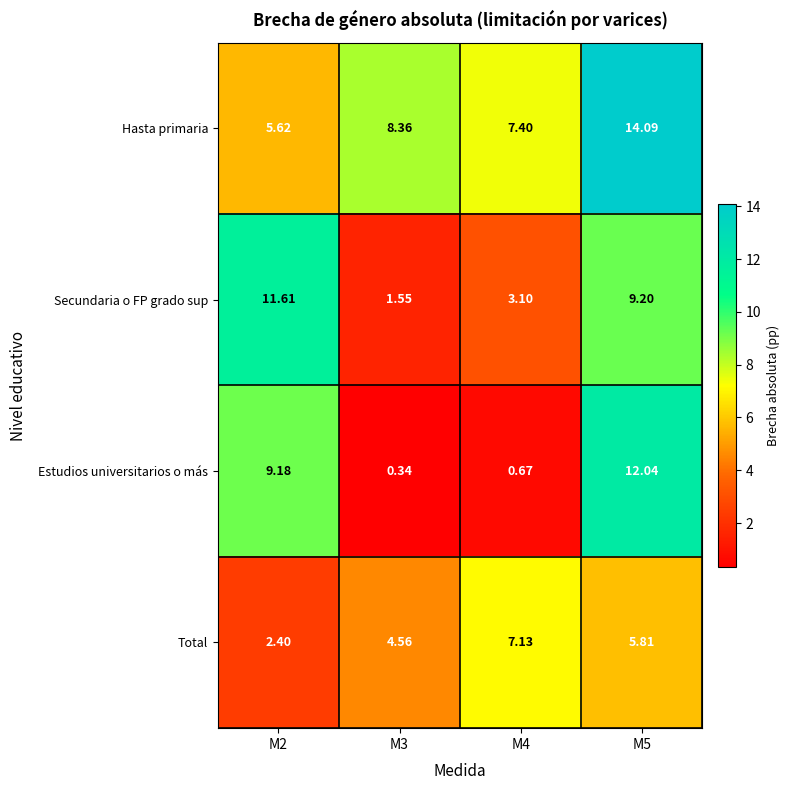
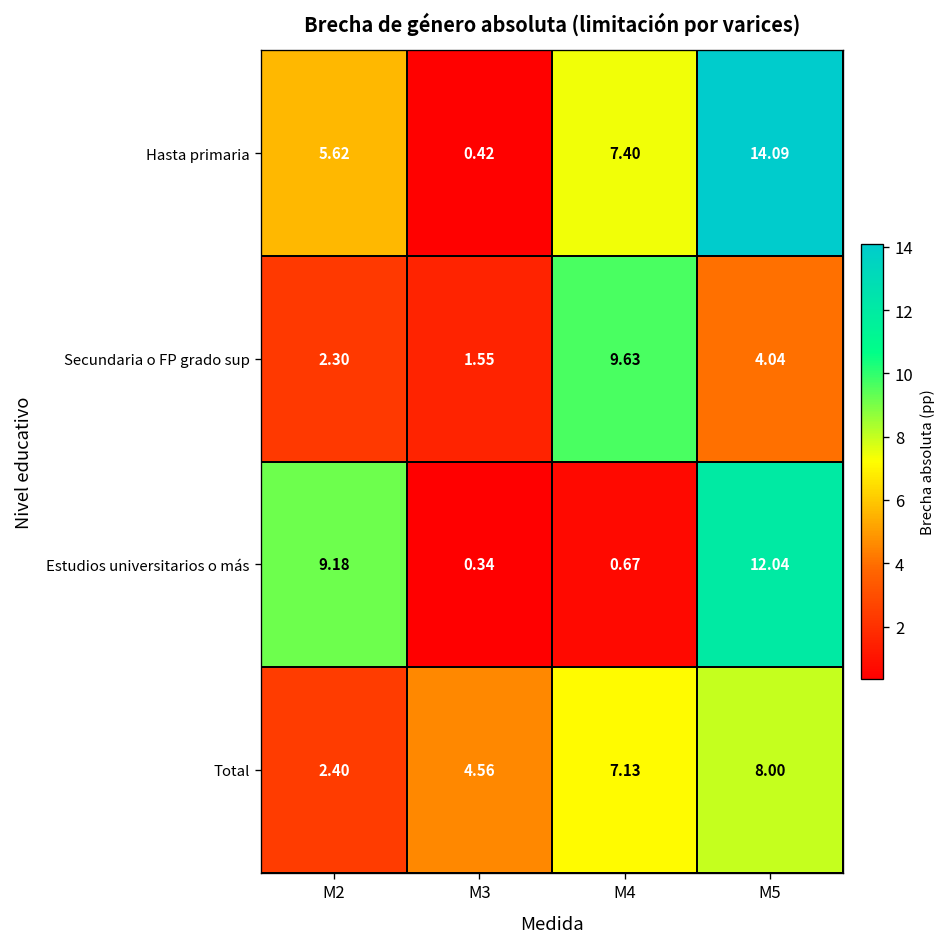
Hasta primaria, M3: 8.36 -> 0.42
Secundaria o FP grado sup, M2: 11.61 -> 2.30
Secundaria o FP grado sup, M4: 3.10 -> 9.63
Secundaria o FP grado sup, M5: 9.20 -> 4.04
Total, M5: 5.81 -> 8.00
